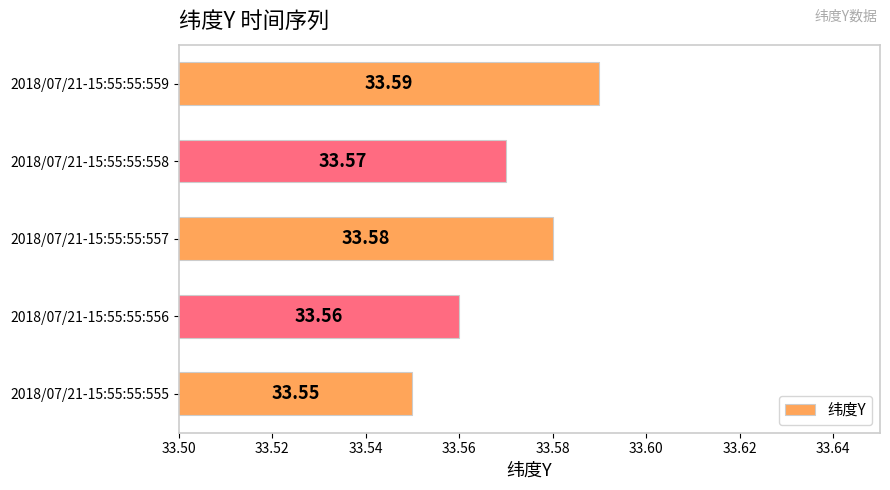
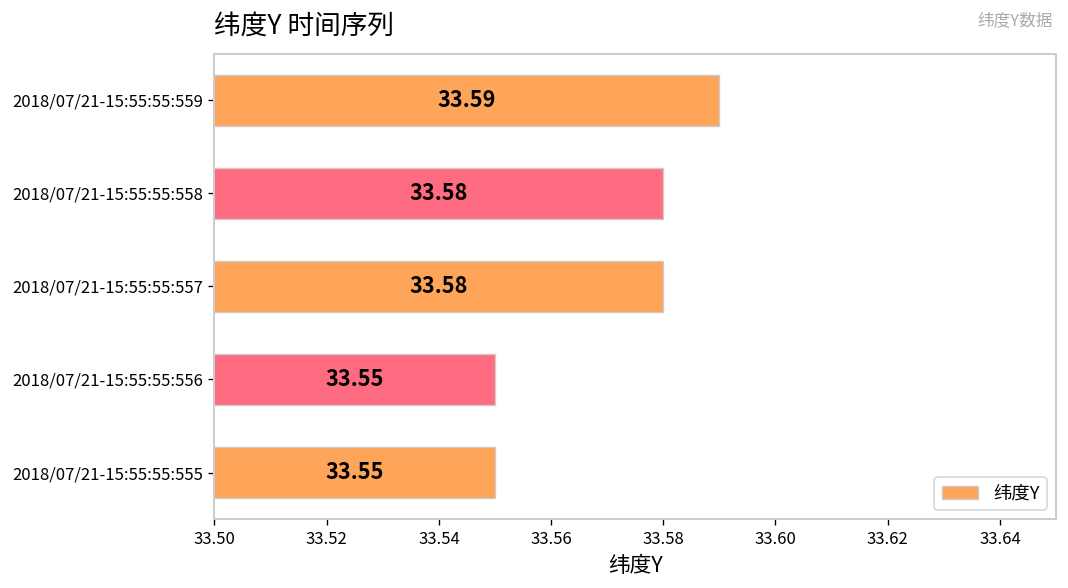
2018/07/21-15:55:55:558: 33.57 -> 33.58
2018/07/21-15:55:55:556: 33.56 -> 33.55
